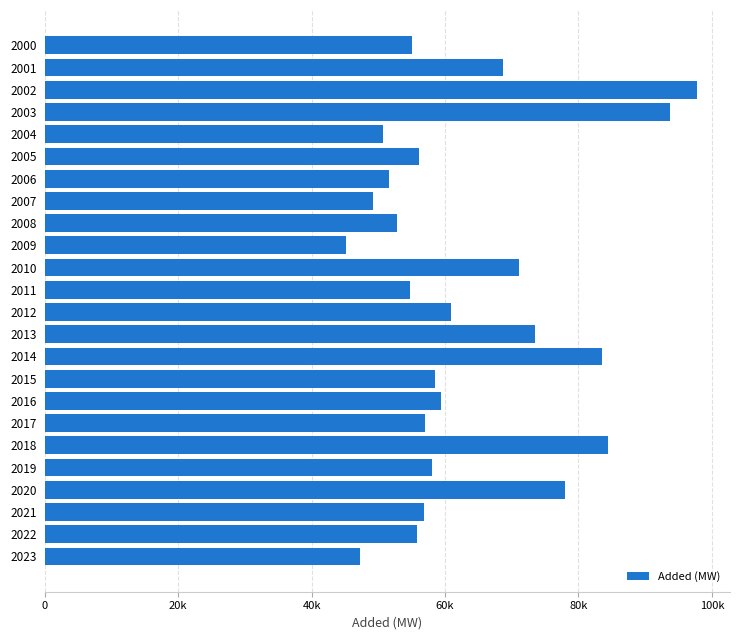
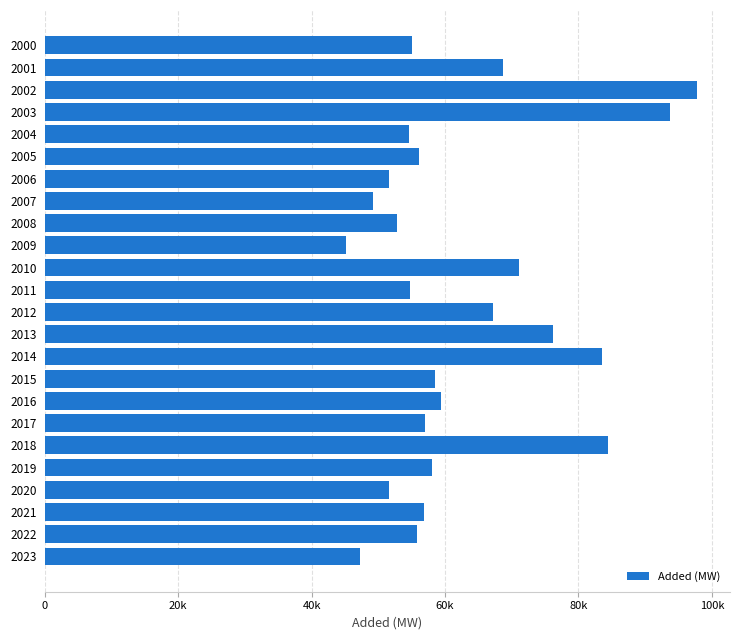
2004: 51000 -> 55000
2012: 61000 -> 67000
2013: 74000 -> 76000
2020: 78000 -> 52000
